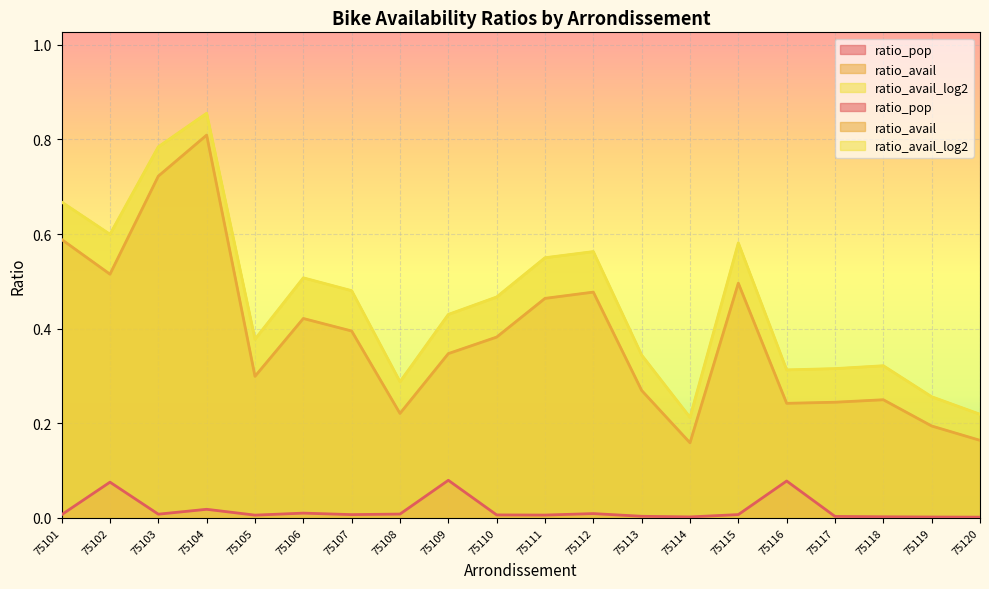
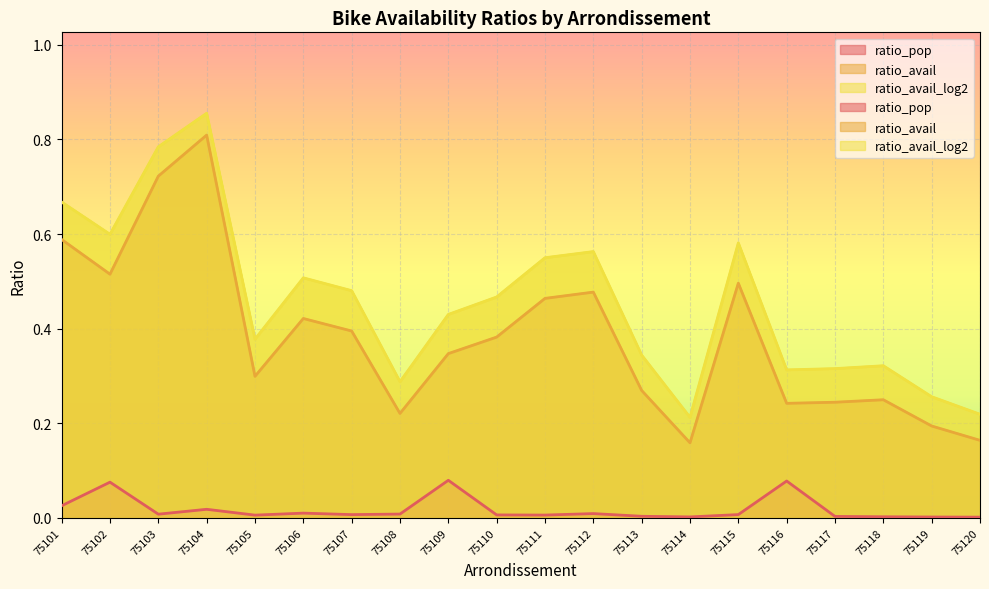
ratio_pop, 75101: 0.01 -> 0.03
